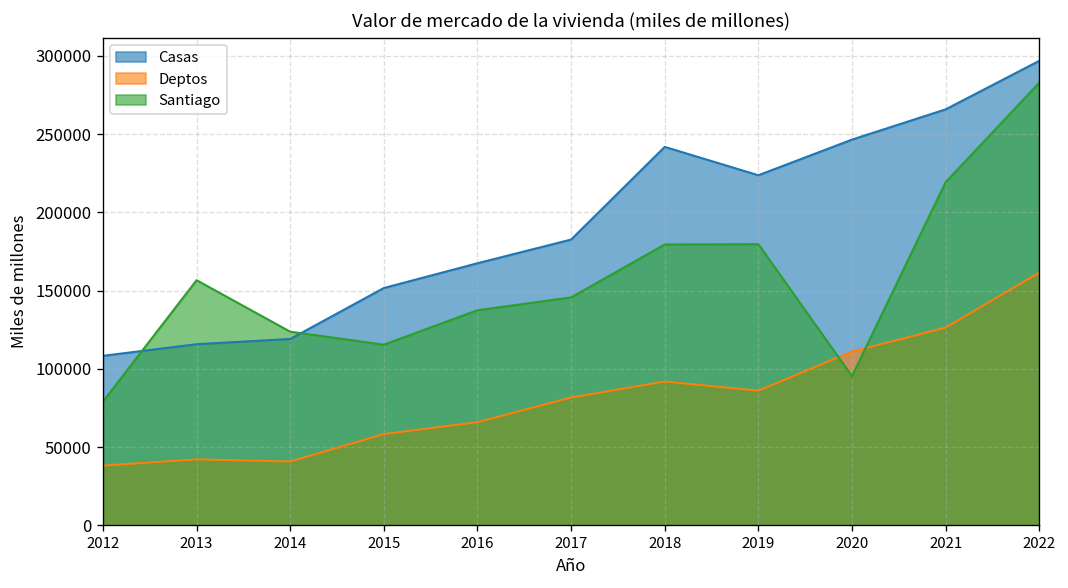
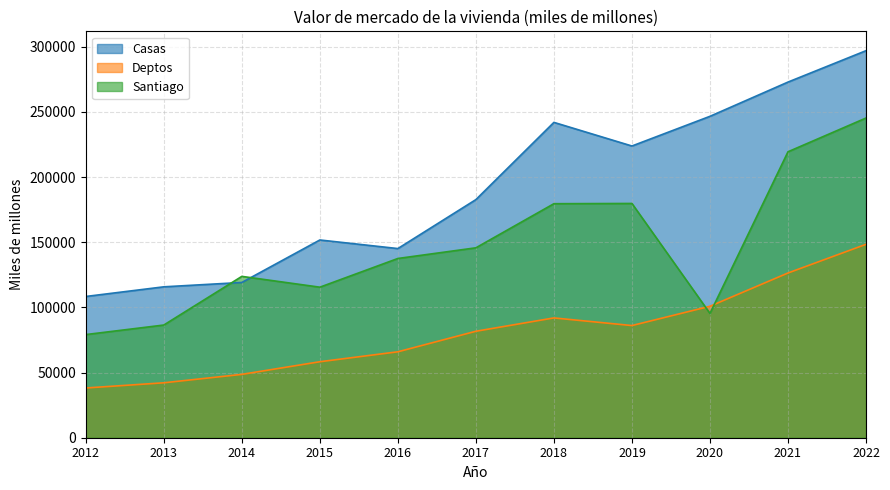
Santiago, 2013: 157000 -> 86000
Deptos, 2014: 41000 -> 49000
Casas, 2016: 168000 -> 145000
Deptos, 2020: 111000 -> 101000
Casas, 2021: 266000 -> 273000
Deptos, 2022: 162000 -> 148000
Santiago, 2022: 283000 -> 245000
